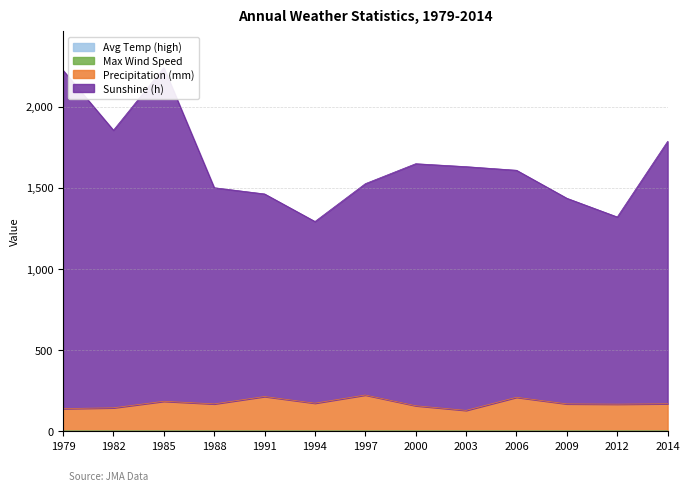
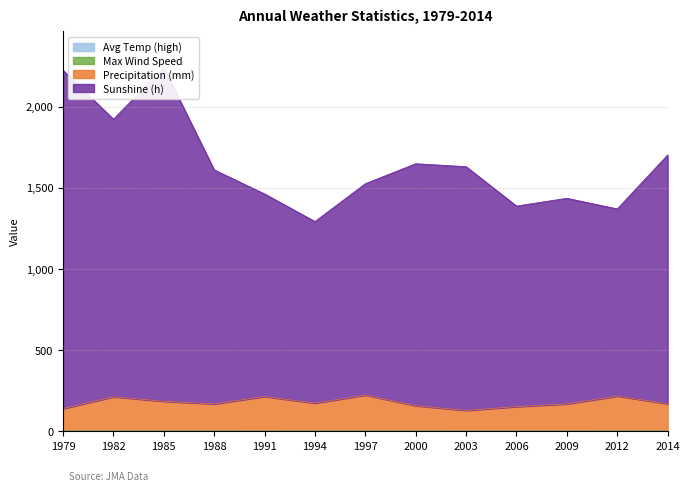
Precipitation (mm), 1982: 140 -> 210
Sunshine (h), 1988: 1,330 -> 1,440
Precipitation (mm), 2006: 210 -> 150
Sunshine (h), 2006: 1,400 -> 1,240
Precipitation (mm), 2012: 160 -> 210
Sunshine (h), 2014: 1,620 -> 1,530
